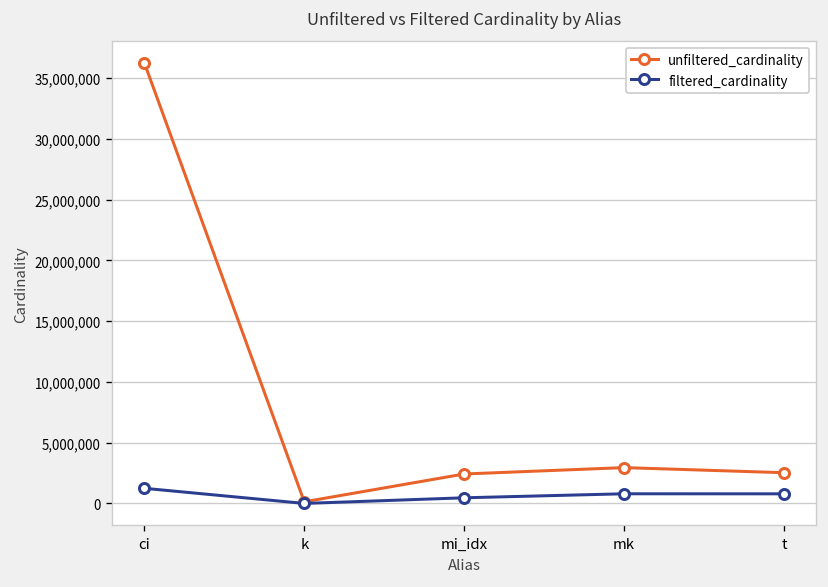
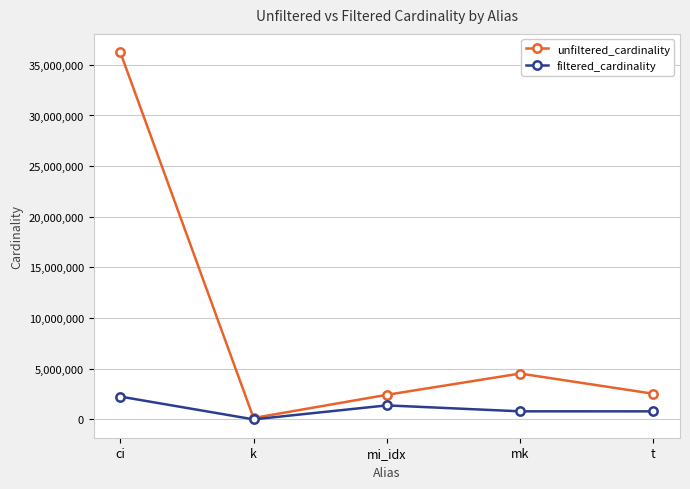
filtered_cardinality, ci: 1,200,000 -> 2,200,000
filtered_cardinality, mi_idx: 500,000 -> 1,400,000
unfiltered_cardinality, mk: 2,900,000 -> 4,500,000
